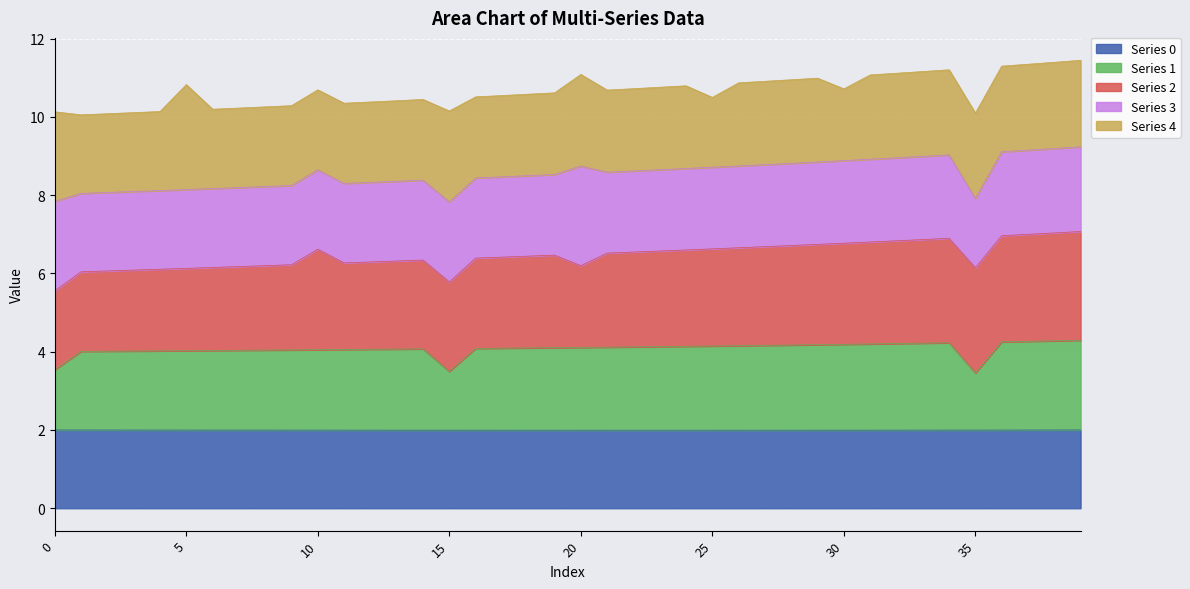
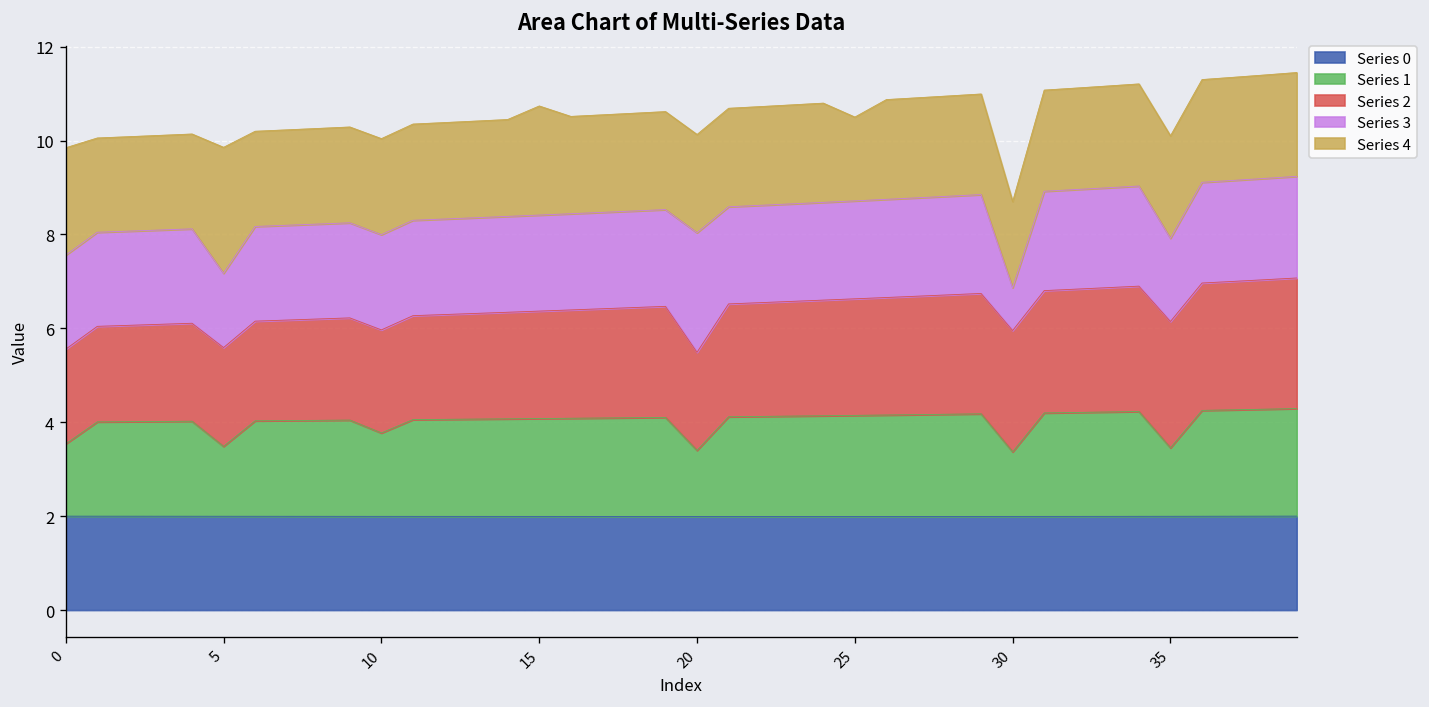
Series 3, 0: 2.3 -> 2.0
Series 1, 5: 2.0 -> 1.5
Series 3, 5: 2.0 -> 1.6
Series 1, 10: 2.1 -> 1.8
Series 2, 10: 2.6 -> 2.2
Series 1, 15: 1.5 -> 2.1
Series 1, 20: 2.1 -> 1.4
Series 4, 20: 2.3 -> 2.1
Series 1, 30: 2.2 -> 1.4
Series 3, 30: 2.1 -> 0.9
